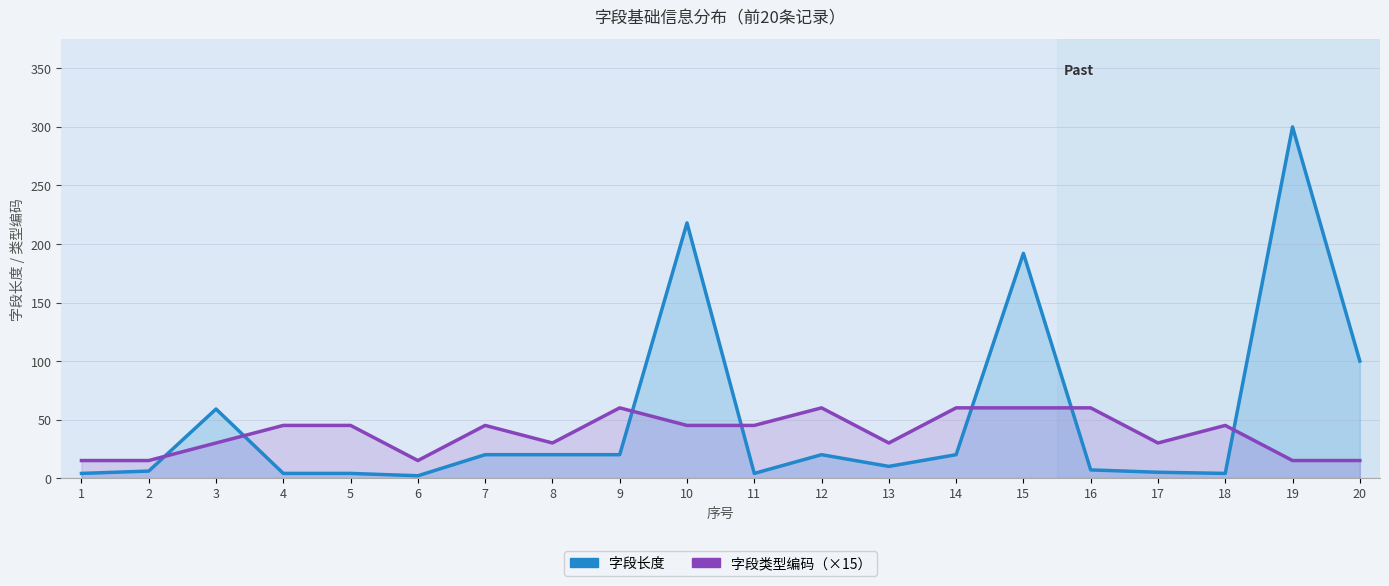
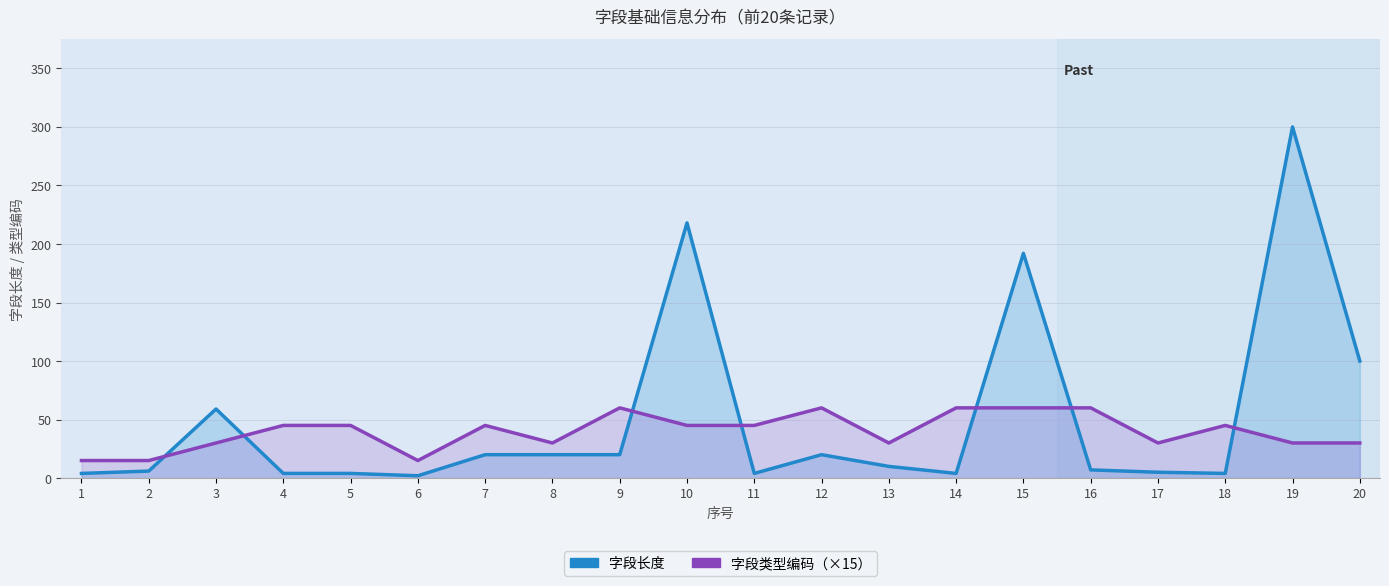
字段长度, 14: 20 -> 4
字段类型编码（×15）, 19: 15 -> 30
字段类型编码（×15）, 20: 15 -> 30
